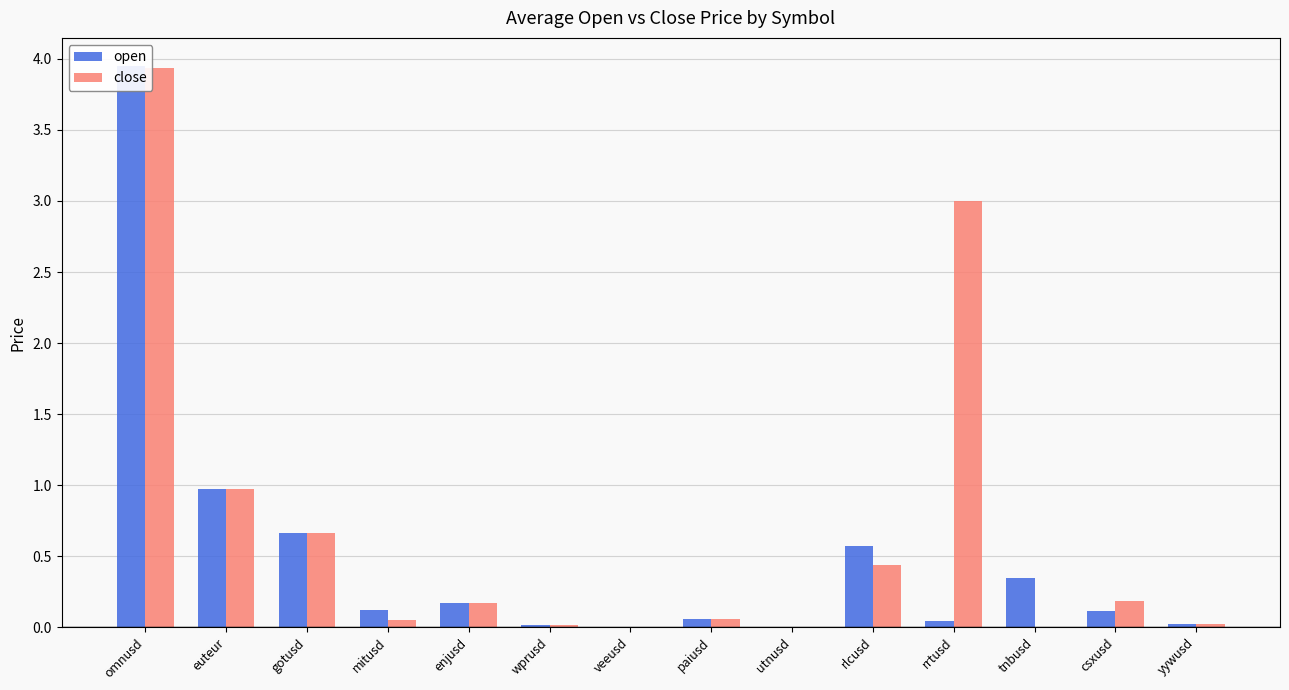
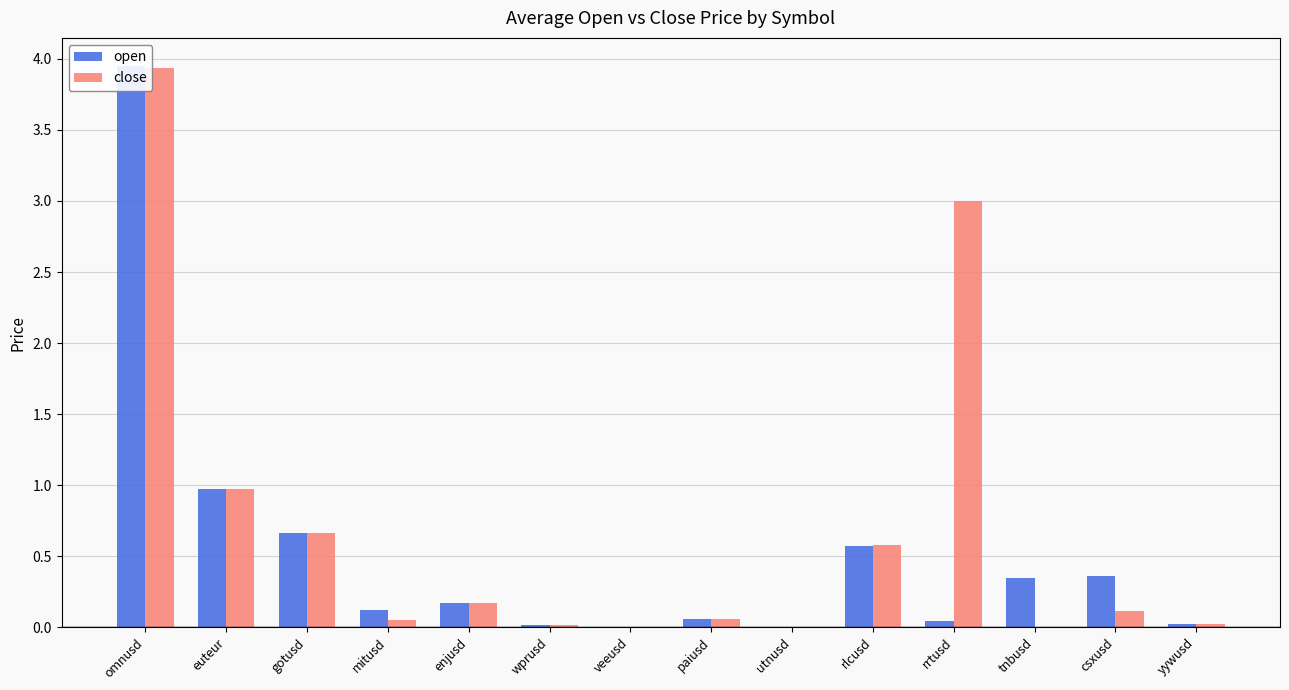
close, rlcusd: 0.44 -> 0.58
open, csxusd: 0.12 -> 0.36
close, csxusd: 0.18 -> 0.12
